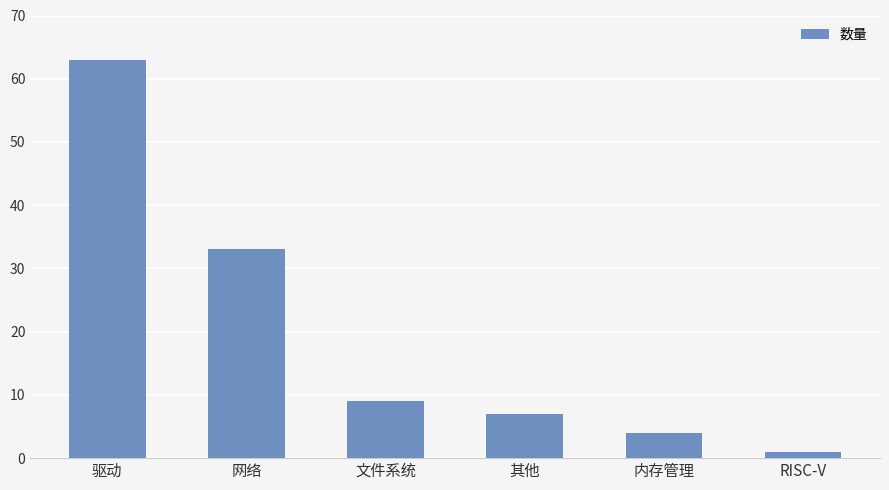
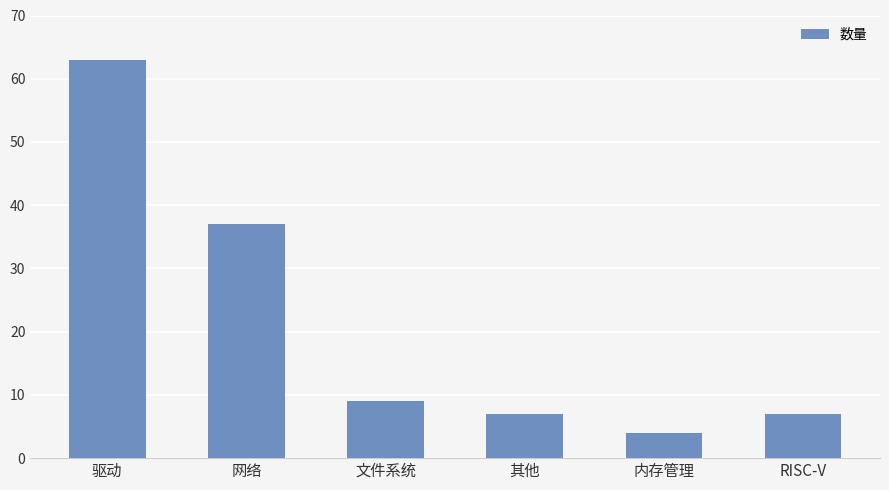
网络: 33 -> 37
RISC-V: 1 -> 7
